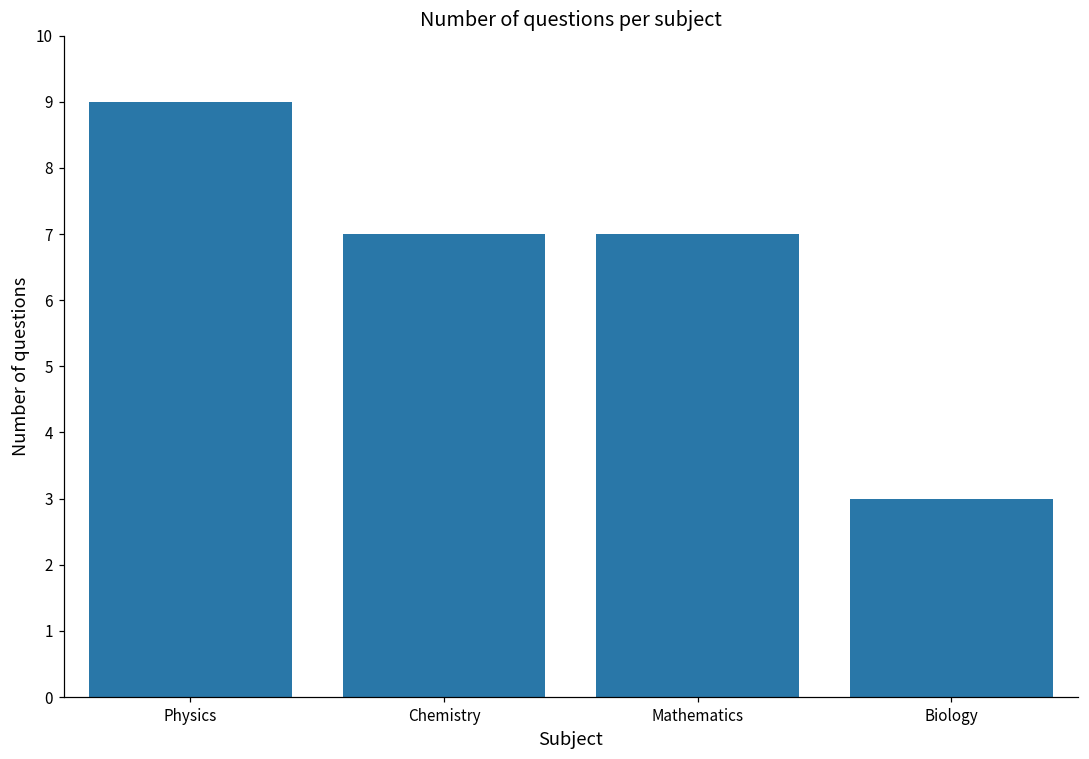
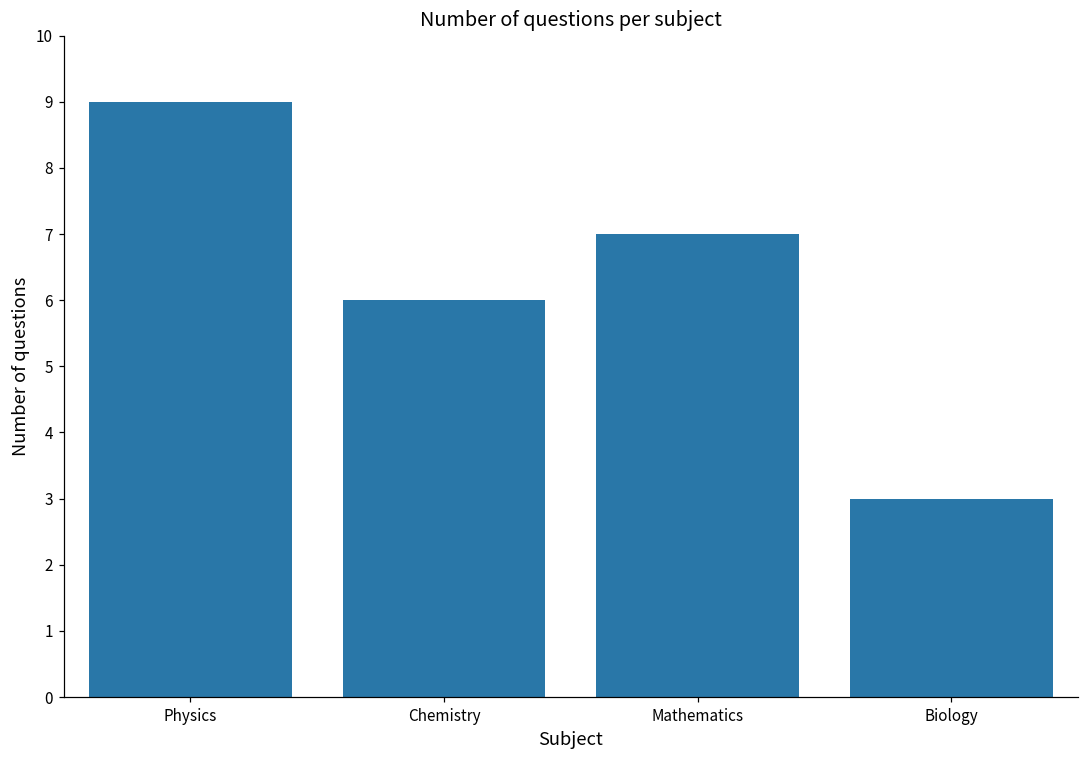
Chemistry: 7 -> 6
